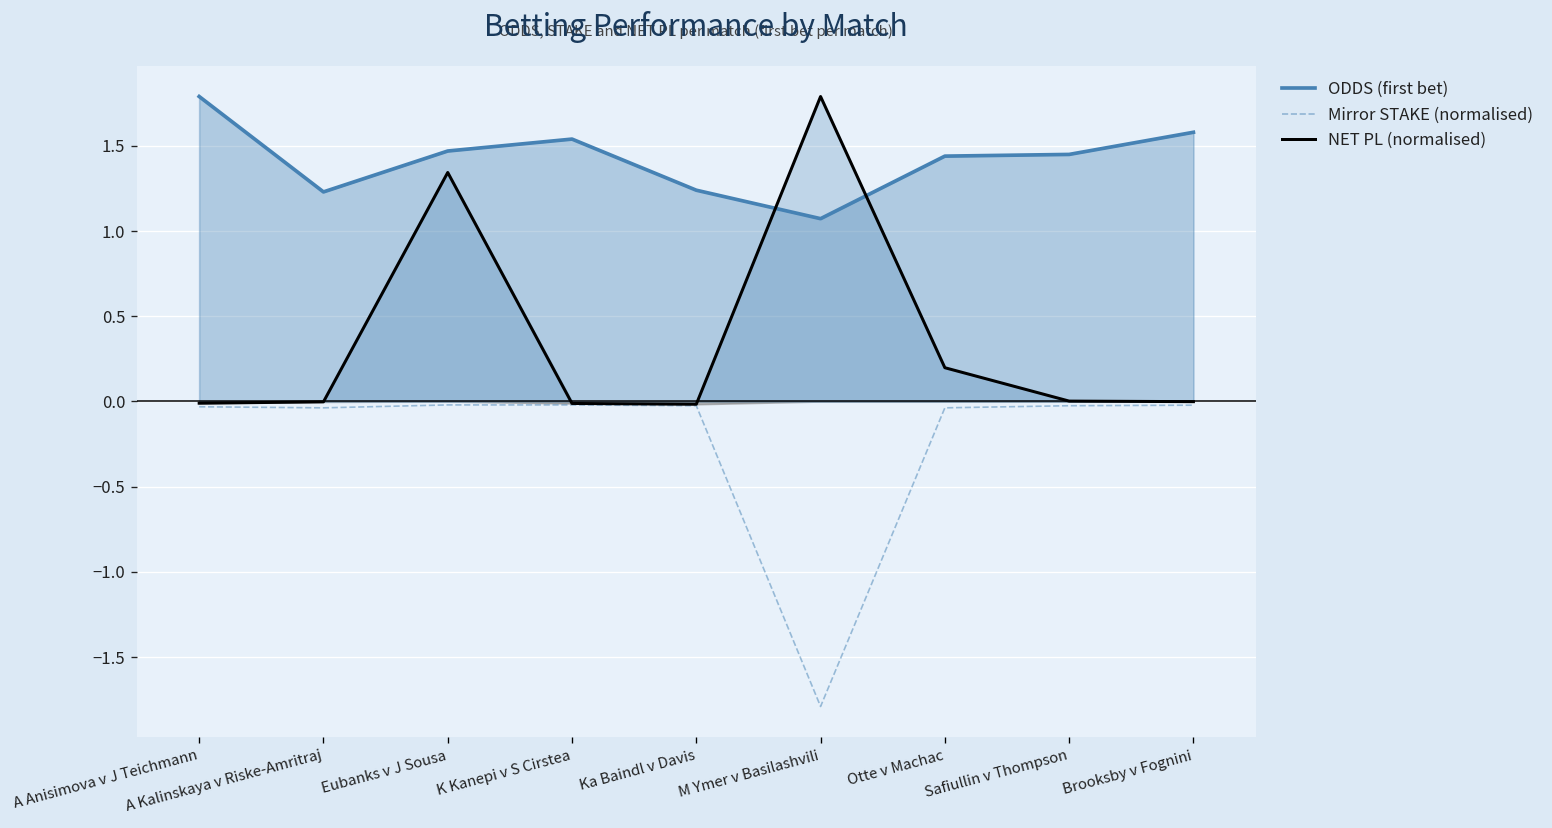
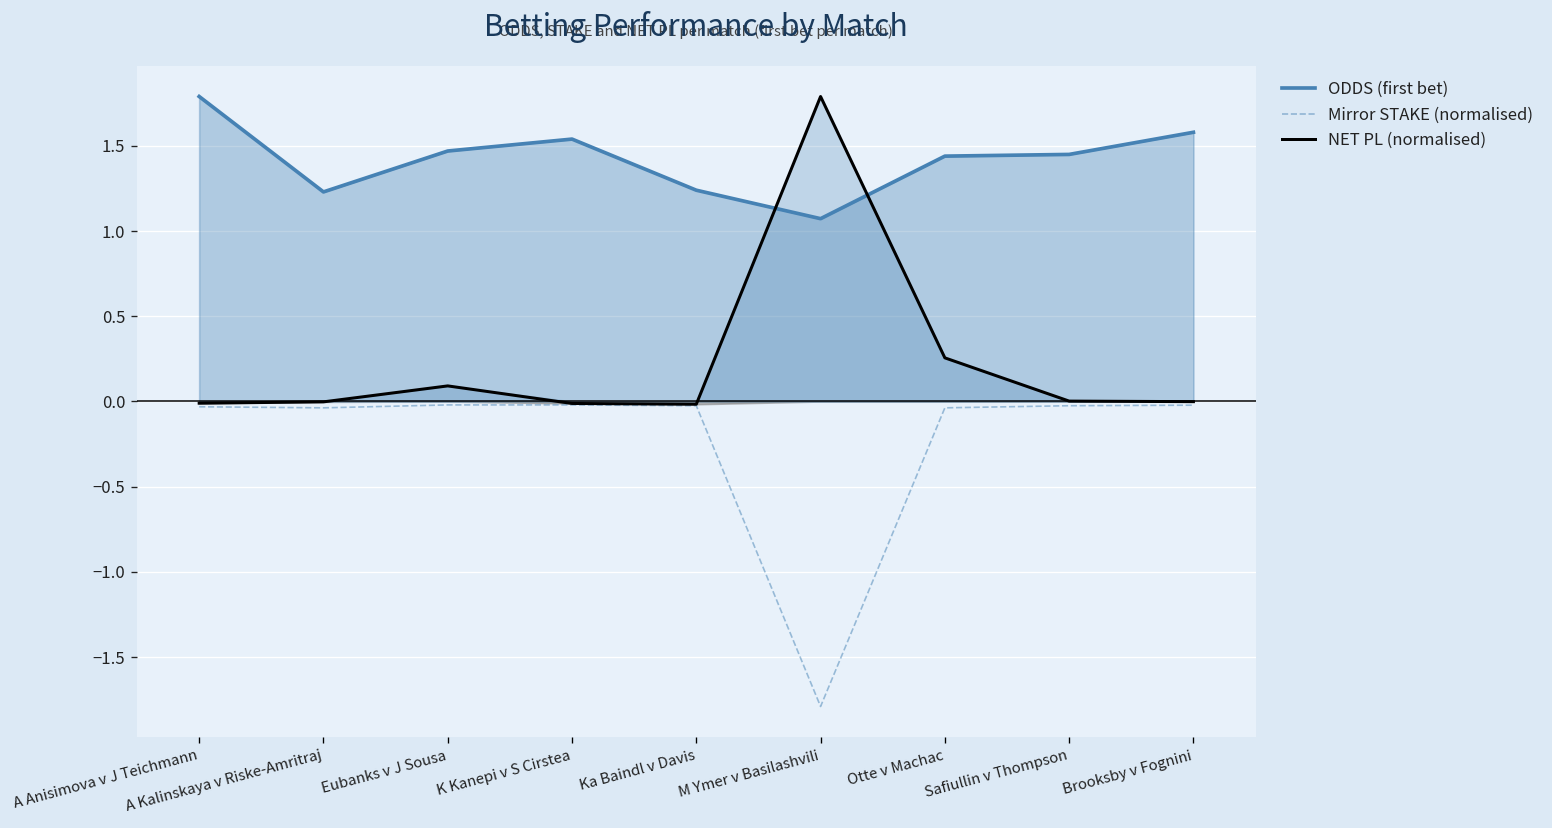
NET PL (normalised), Eubanks v J Sousa: 1.34 -> 0.09
NET PL (normalised), Otte v Machac: 0.20 -> 0.26
